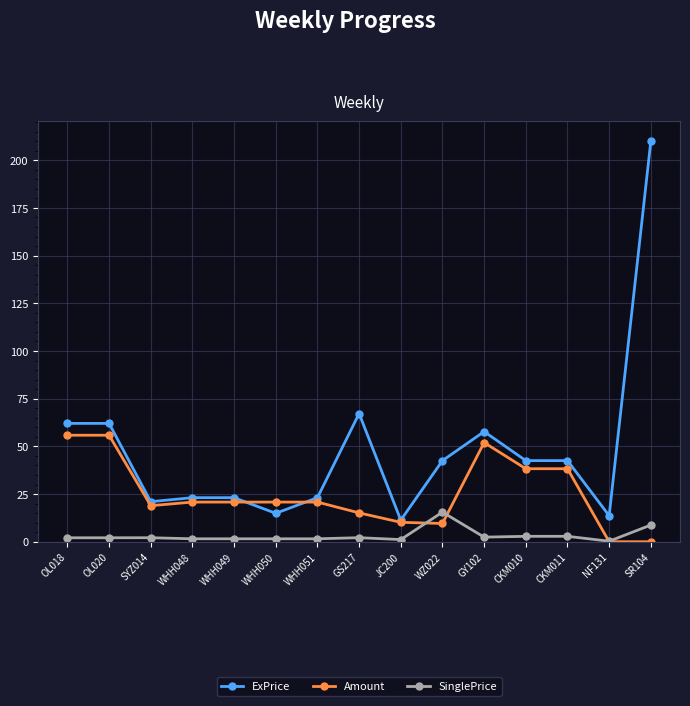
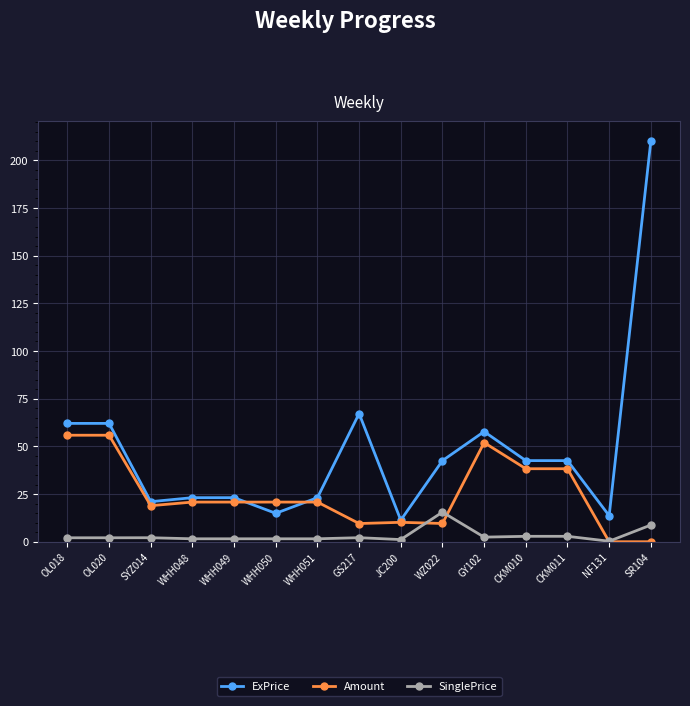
Amount, GS217: 15 -> 10
